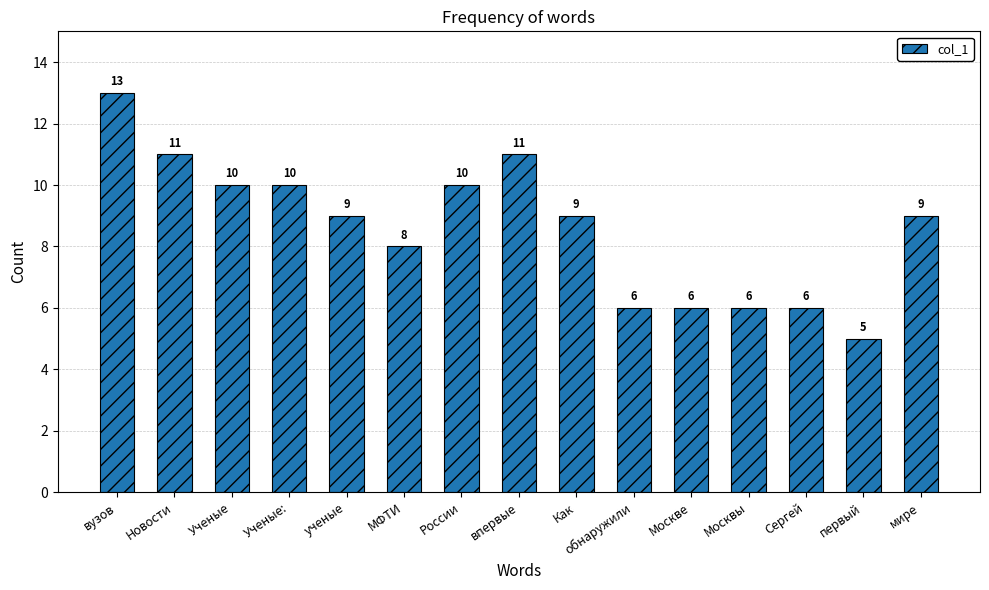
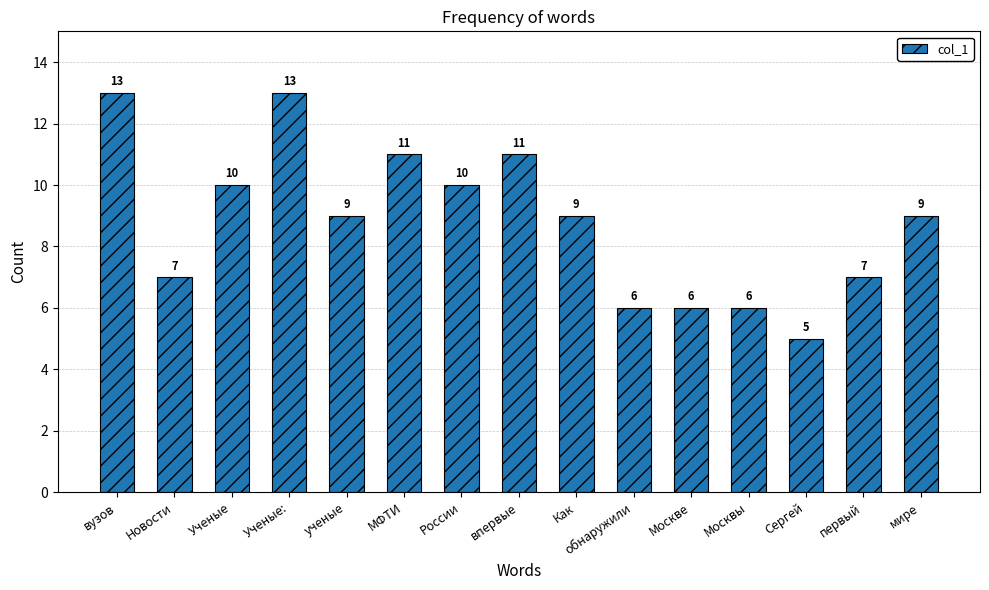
Новости: 11 -> 7
Ученые:: 10 -> 13
МФТИ: 8 -> 11
Сергей: 6 -> 5
первый: 5 -> 7
